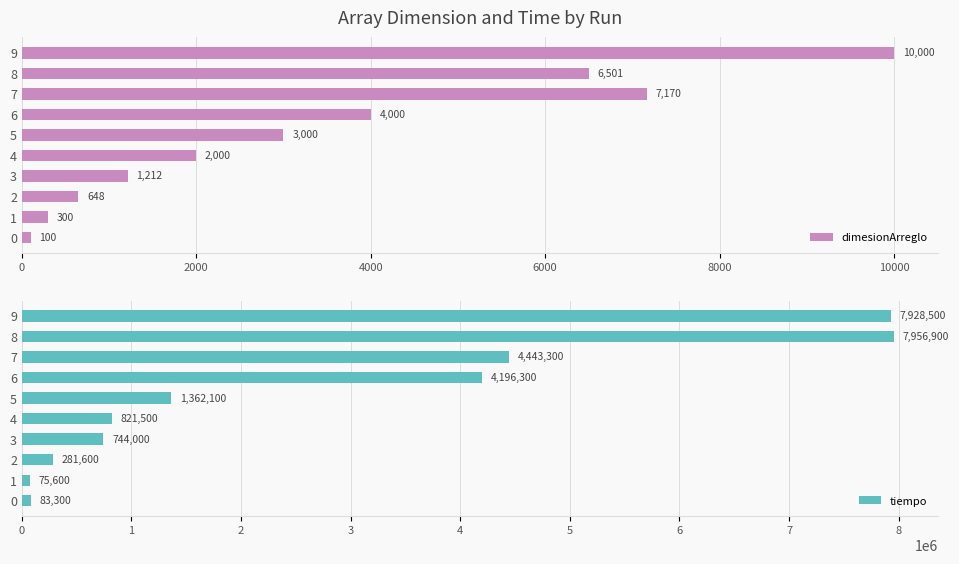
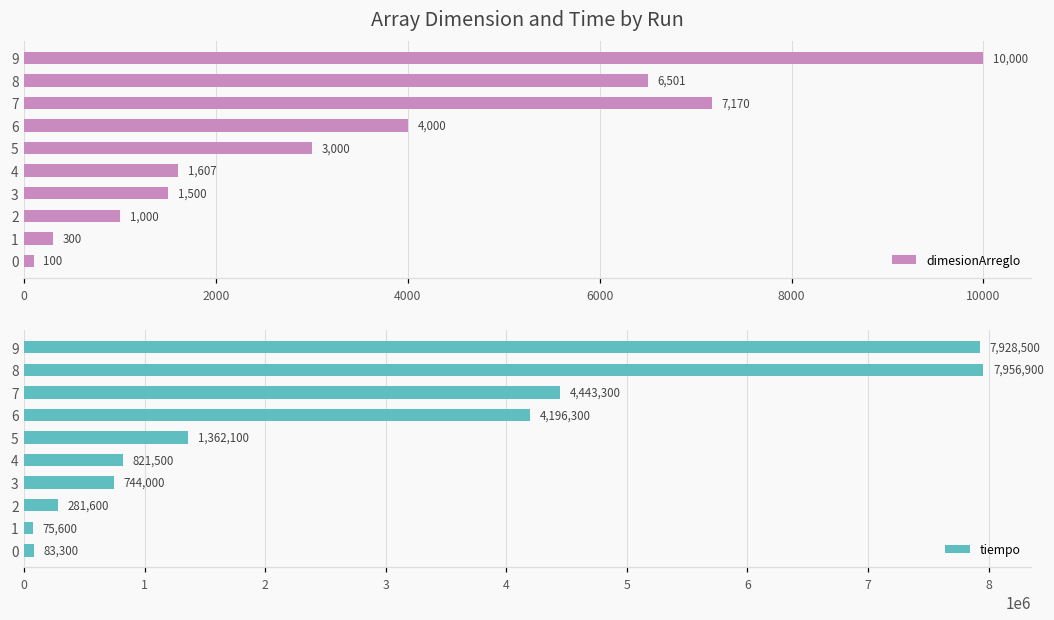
Array Dimension and Time by Run, 4: 2,000 -> 1,607
Array Dimension and Time by Run, 3: 1,212 -> 1,500
Array Dimension and Time by Run, 2: 648 -> 1,000
